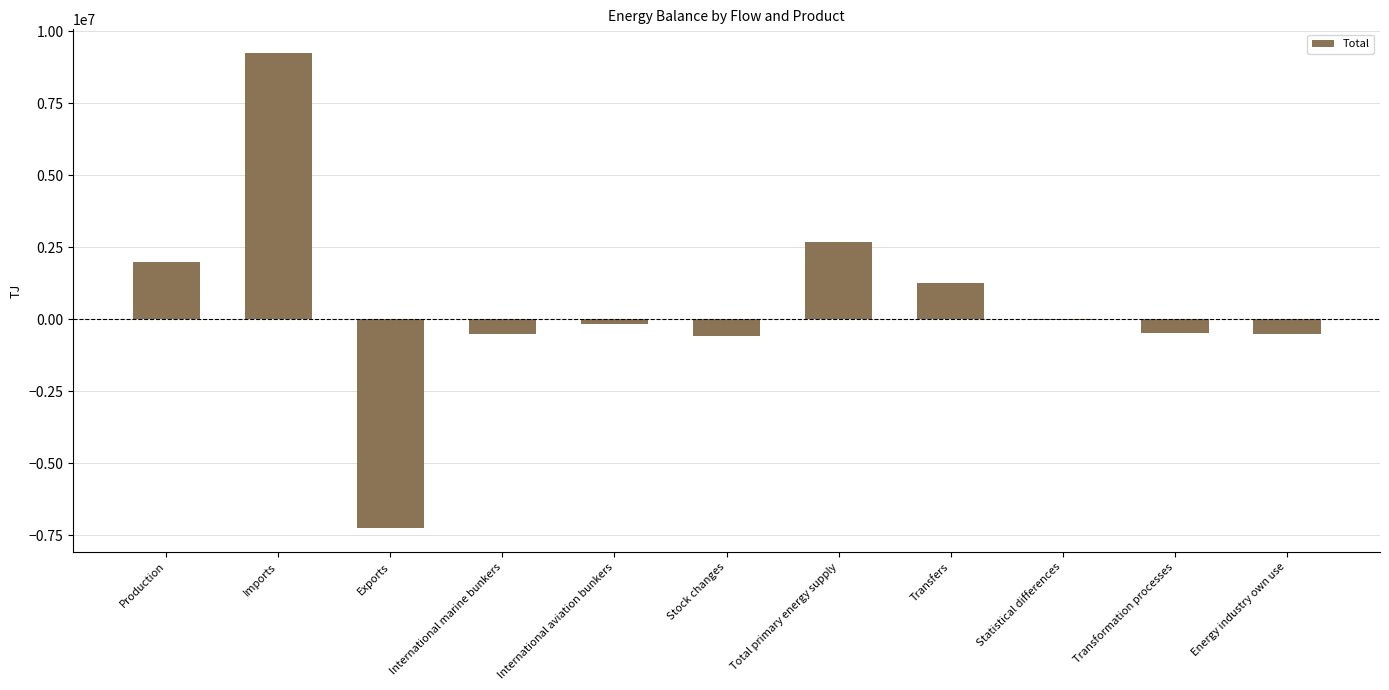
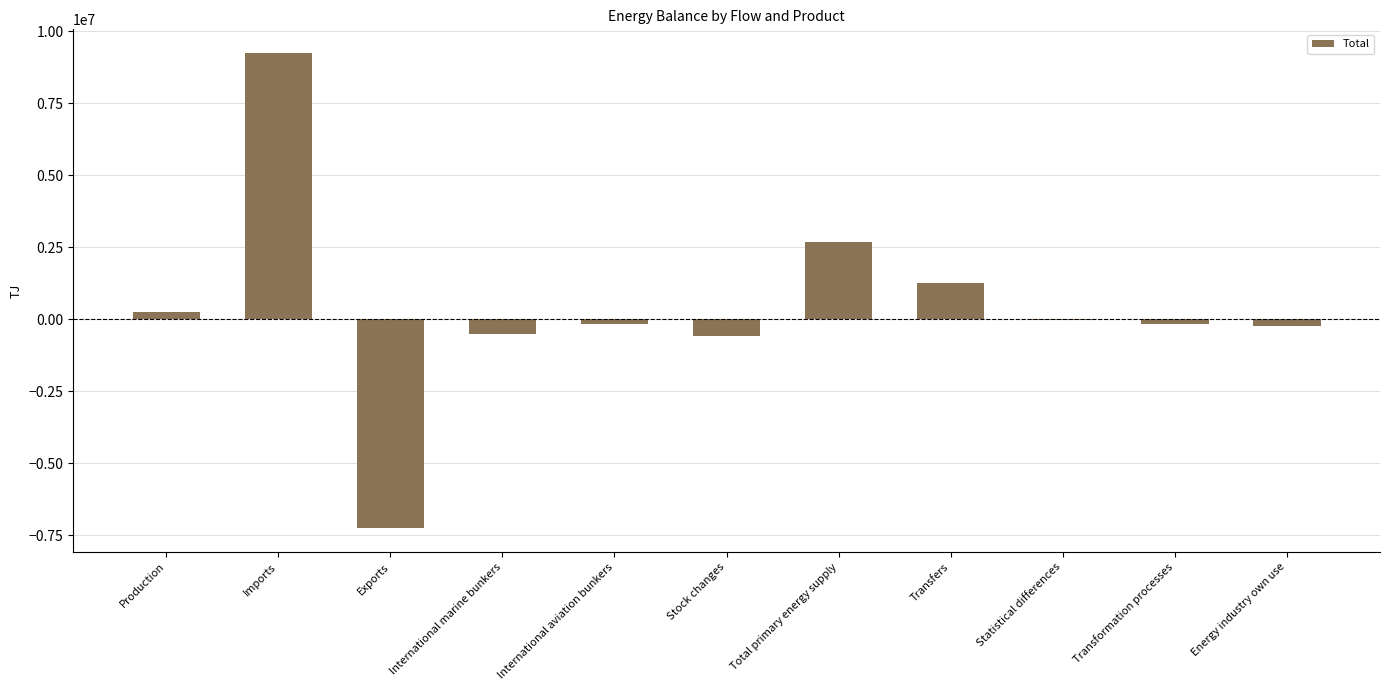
Production: 2000000 -> 300000
Transformation processes: -500000 -> -200000
Energy industry own use: -500000 -> -200000
